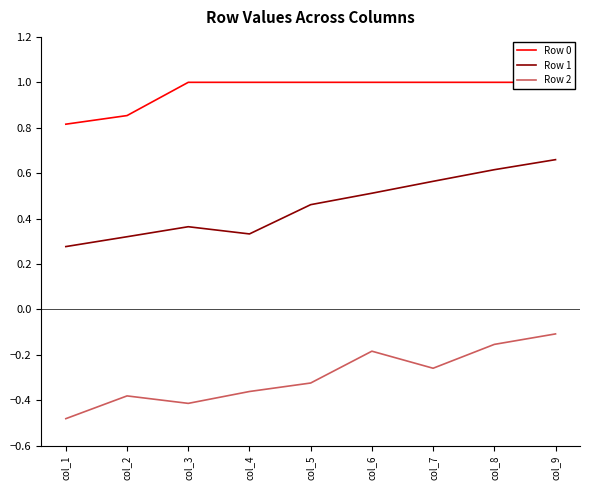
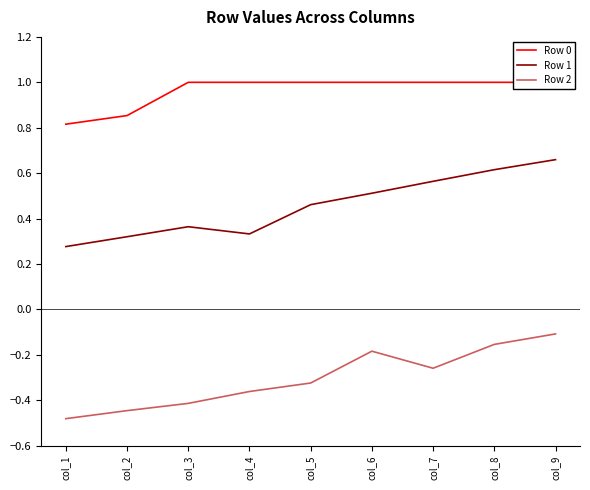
Row 2, col_2: -0.38 -> -0.45
